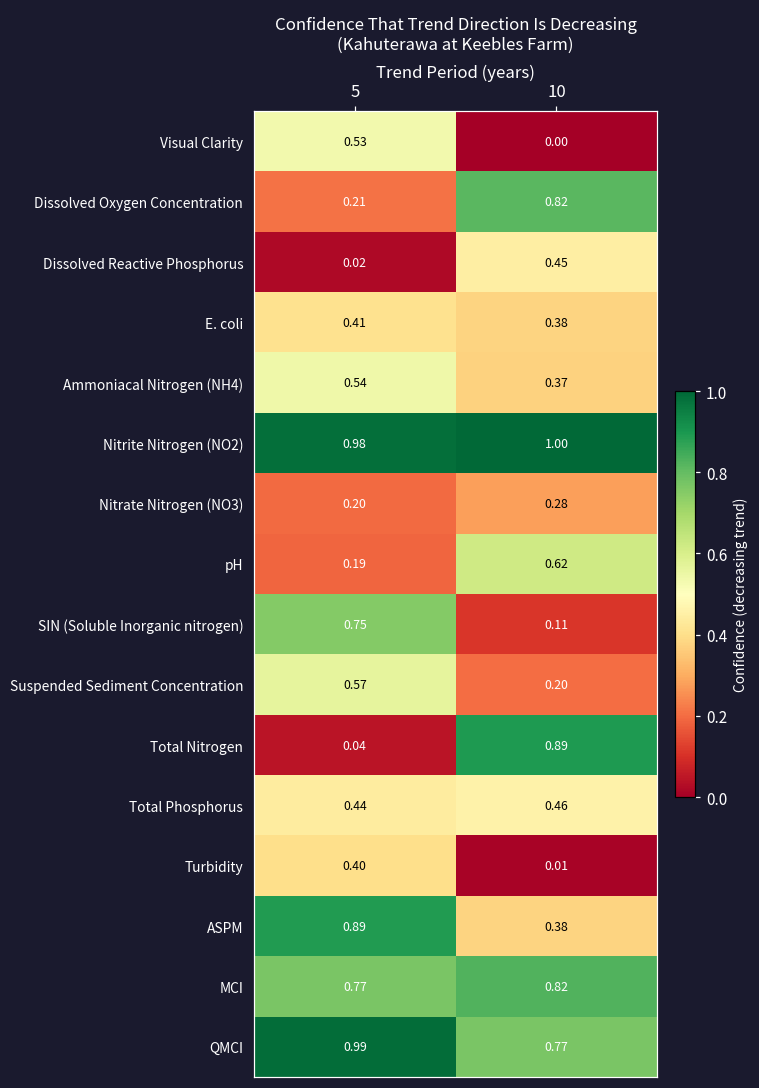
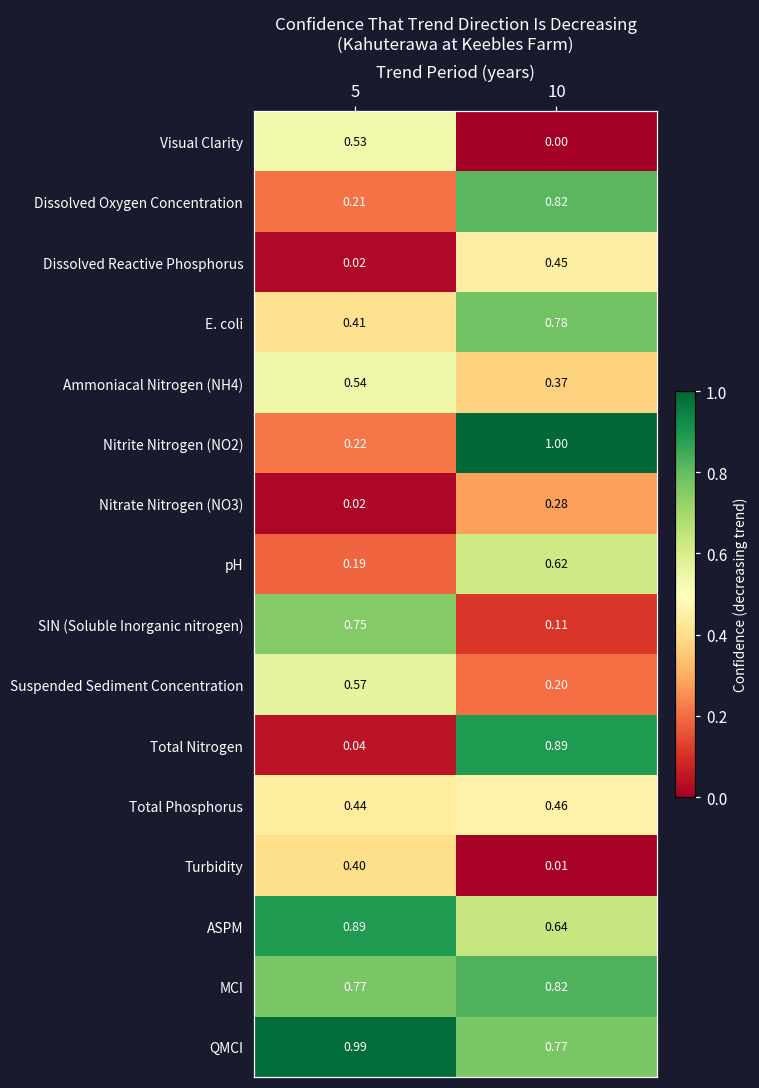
E. coli, 10: 0.38 -> 0.78
Nitrite Nitrogen (NO2), 5: 0.98 -> 0.22
Nitrate Nitrogen (NO3), 5: 0.20 -> 0.02
ASPM, 10: 0.38 -> 0.64
